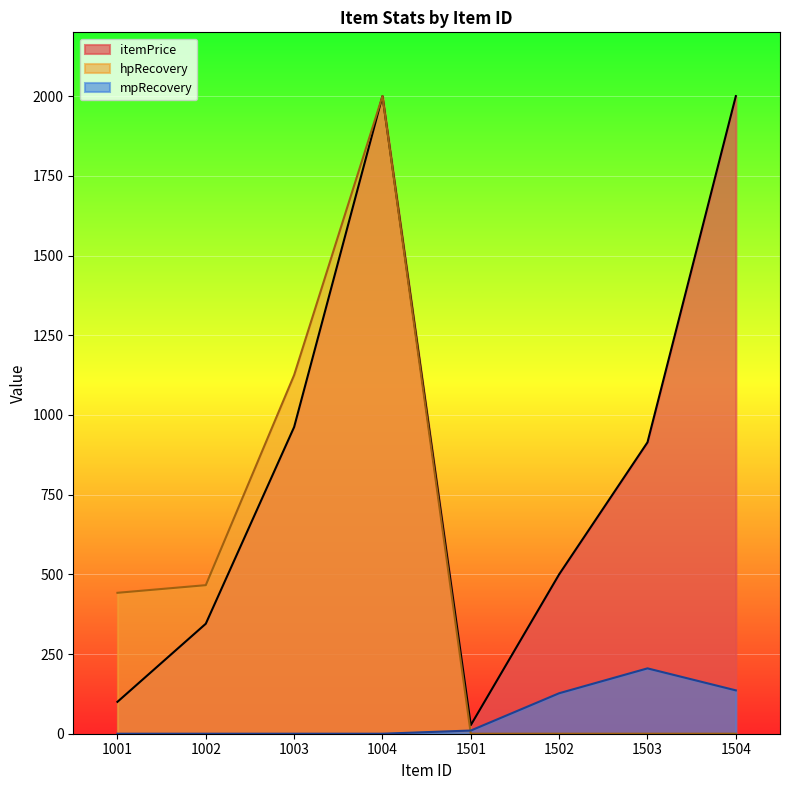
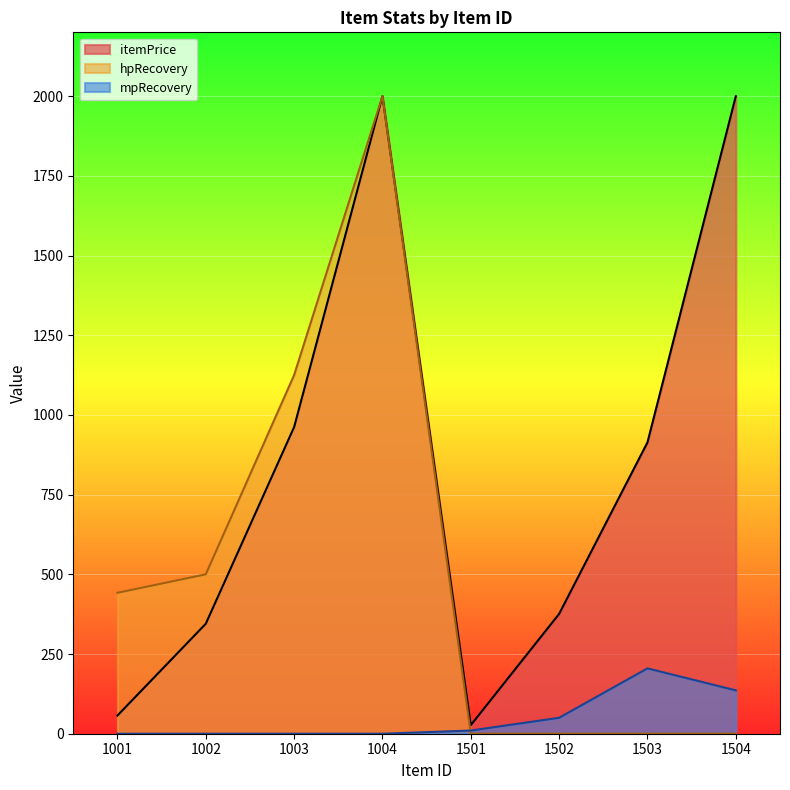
itemPrice, 1001: 100 -> 60
hpRecovery, 1002: 470 -> 500
itemPrice, 1502: 500 -> 380
mpRecovery, 1502: 130 -> 50
